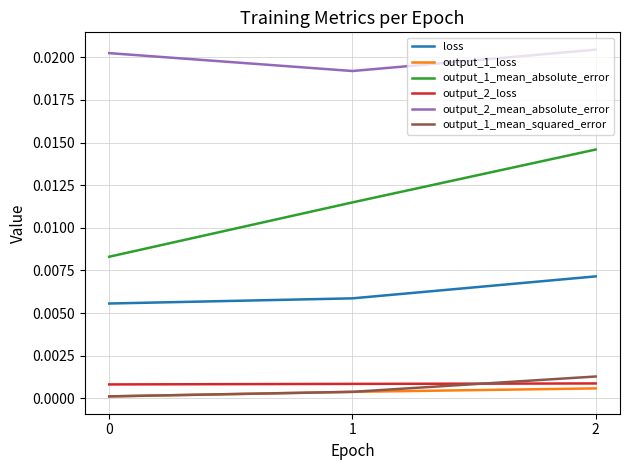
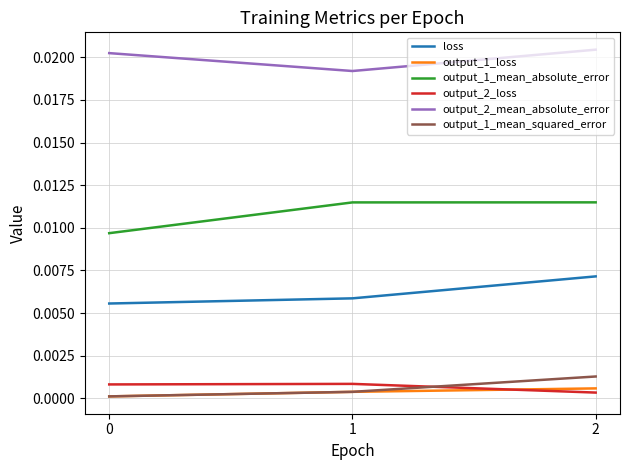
output_1_mean_absolute_error, 0: 0.0083 -> 0.0097
output_1_mean_absolute_error, 2: 0.0146 -> 0.0115
output_2_loss, 2: 0.0009 -> 0.0003
